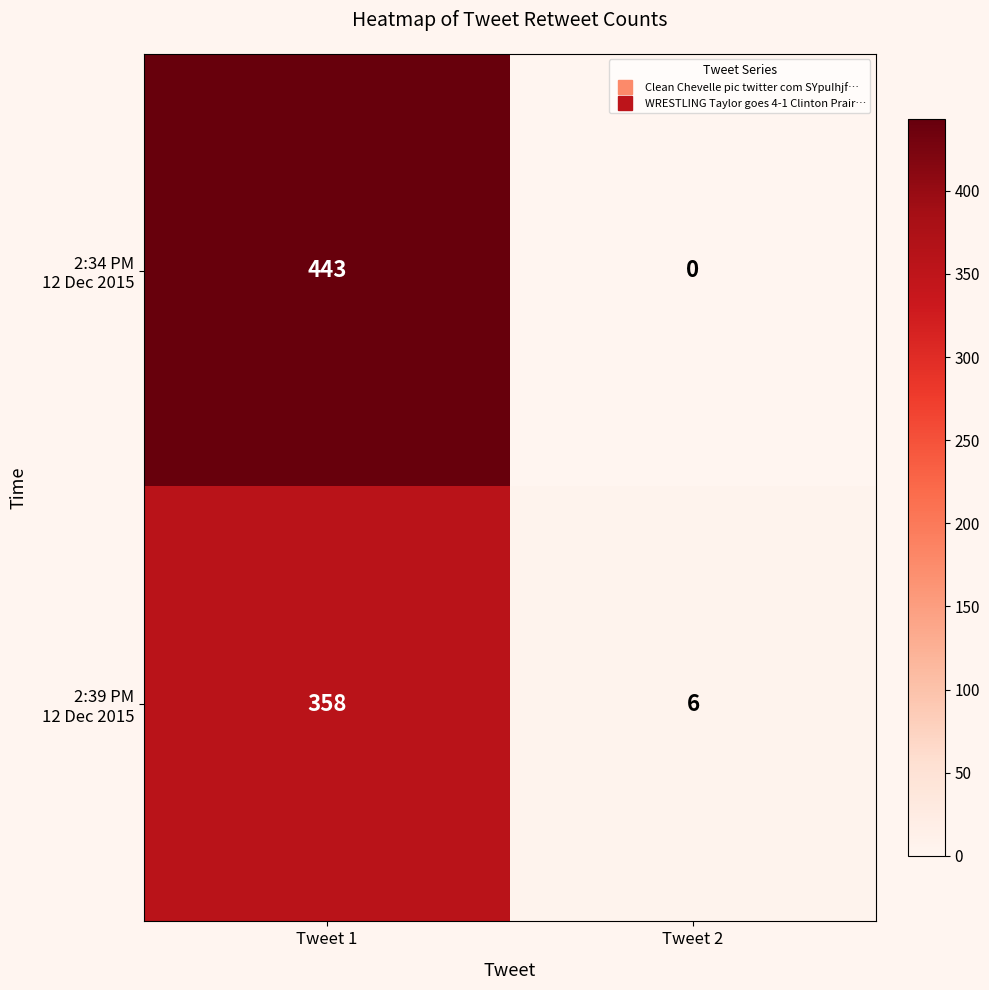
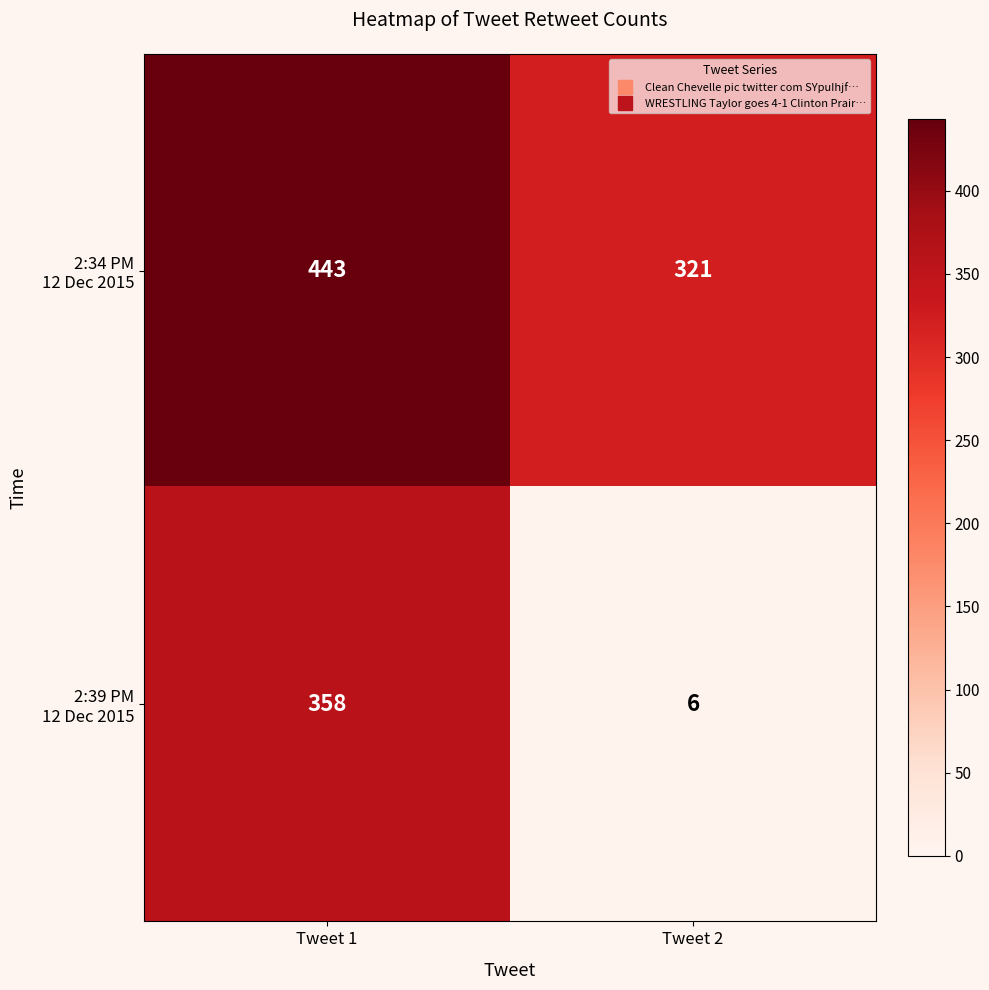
2:34 PM 12 Dec 2015, Tweet 2: 0 -> 321
